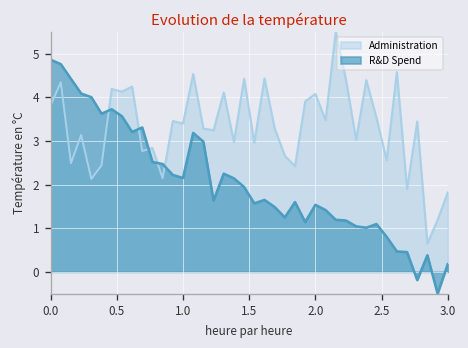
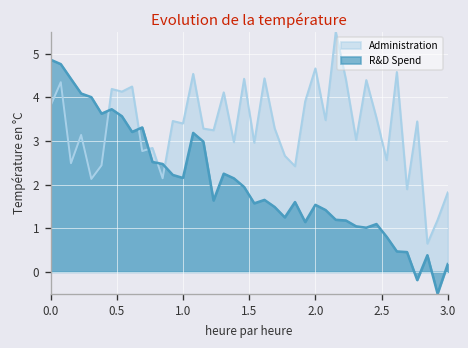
Administration, 2.0: 4.1 -> 4.7
